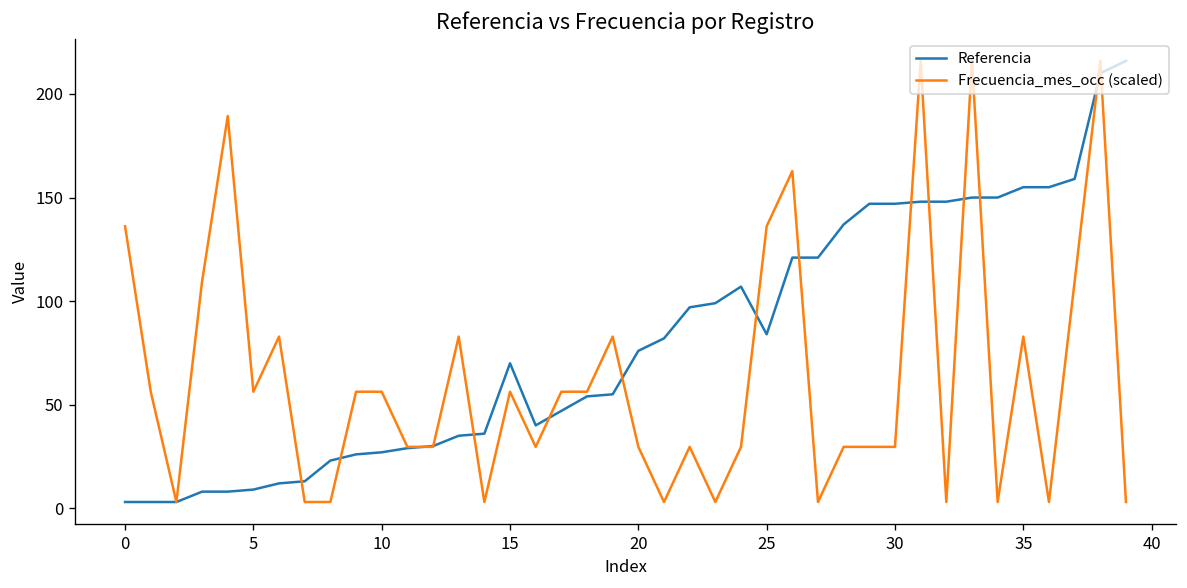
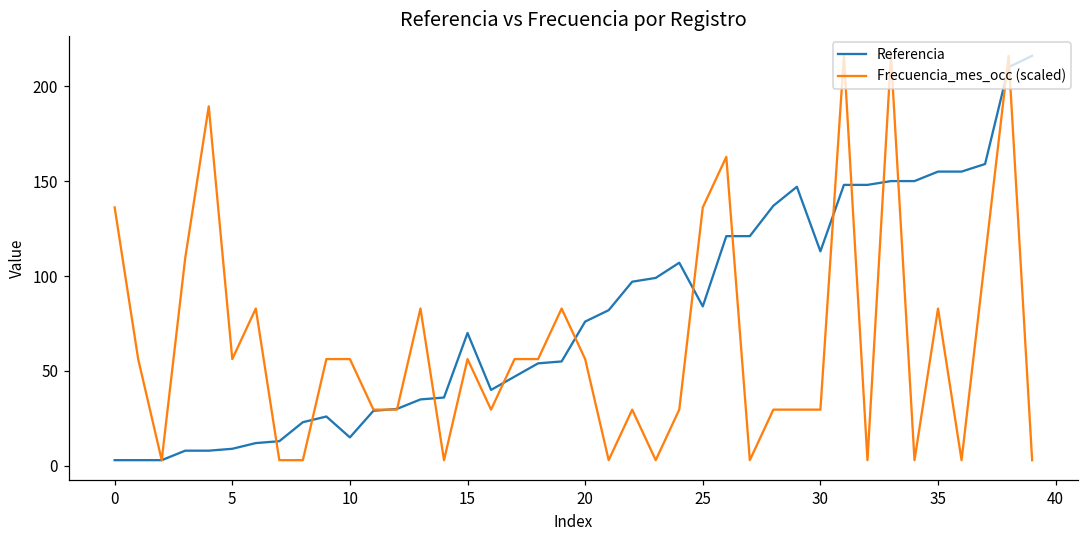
Referencia, 10: 27 -> 15
Frecuencia_mes_occ (scaled), 20: 30 -> 56
Referencia, 30: 147 -> 113
